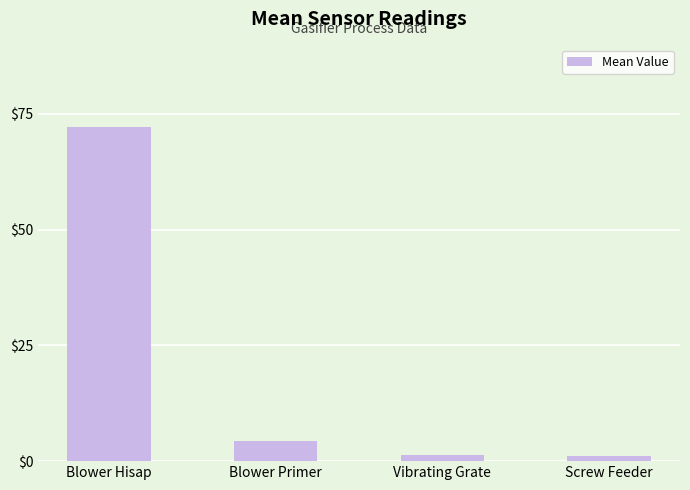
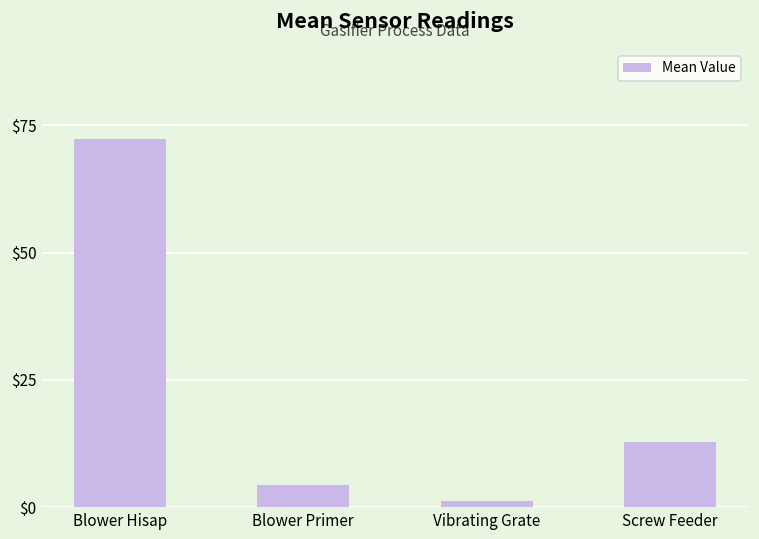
Screw Feeder: $1 -> $13
